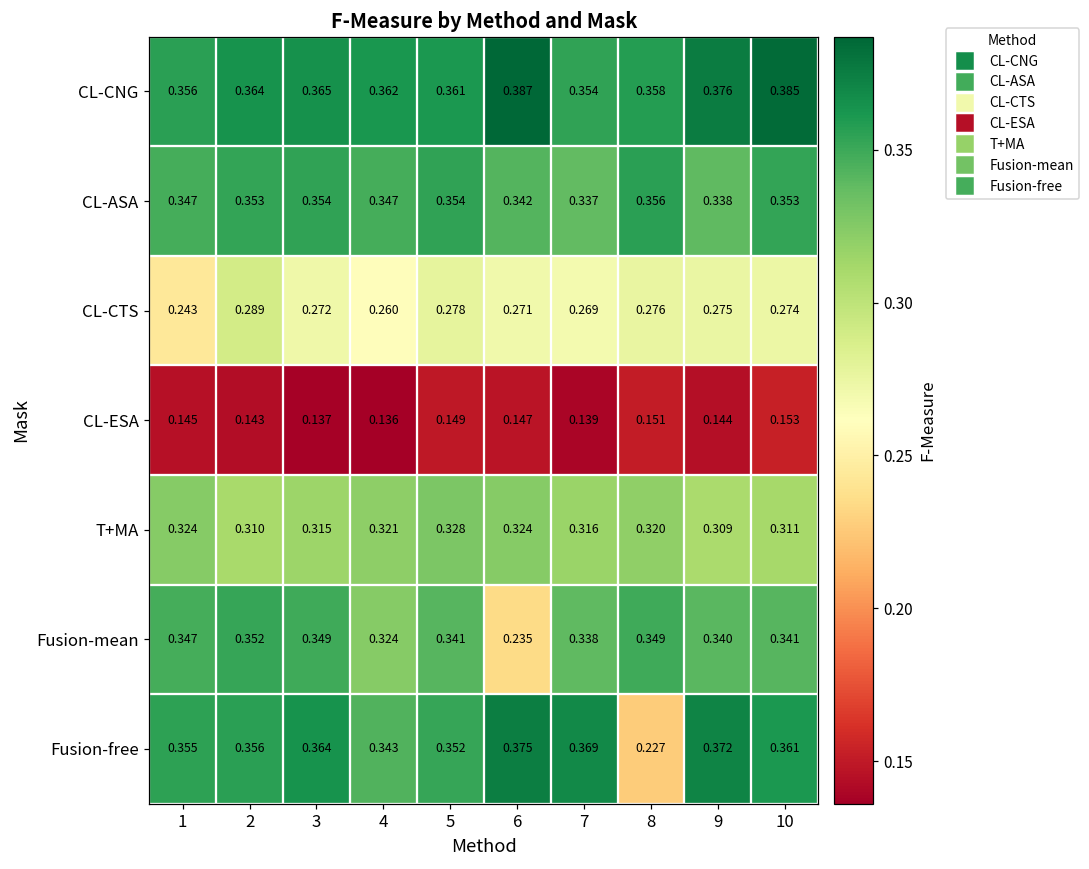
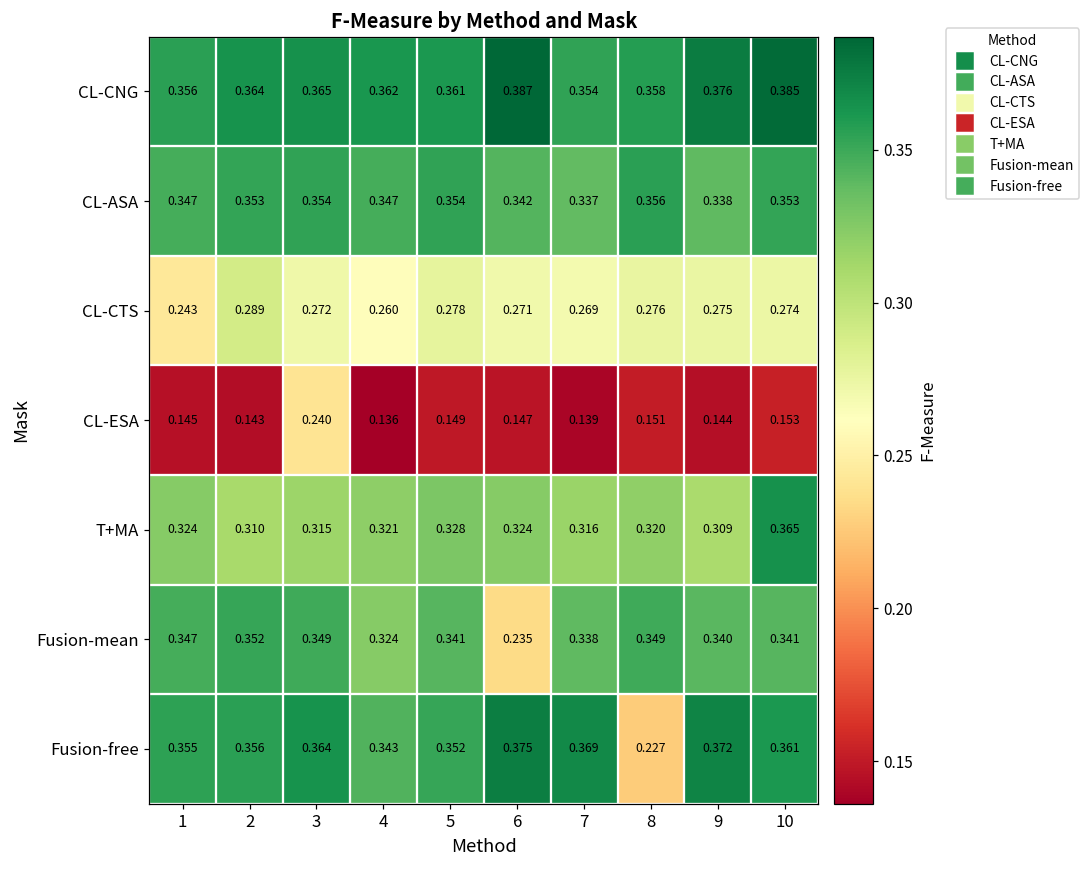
CL-ESA, 3: 0.137 -> 0.240
T+MA, 10: 0.311 -> 0.365
